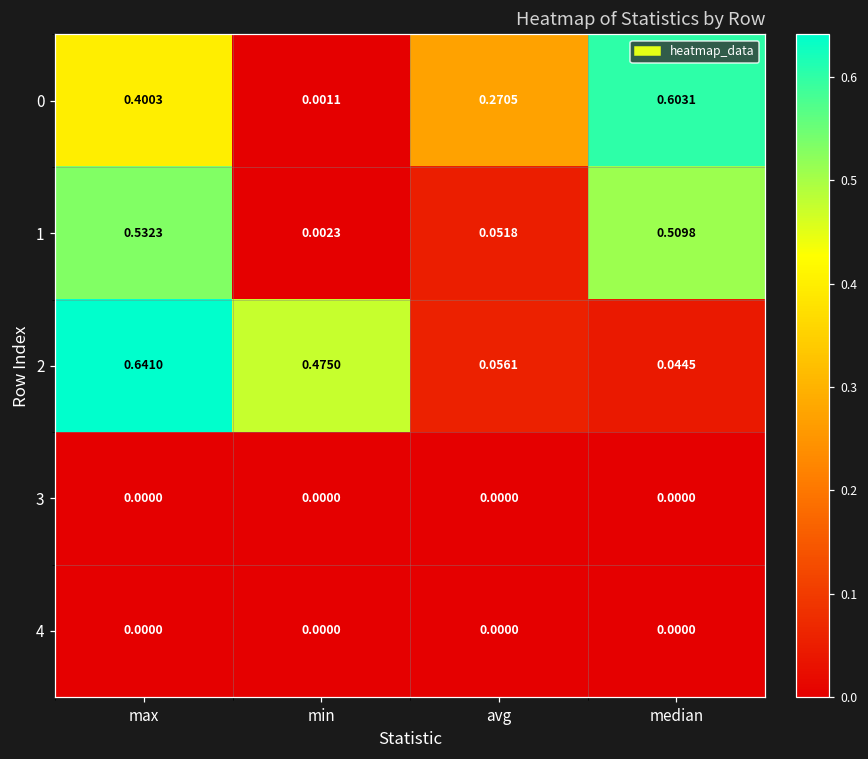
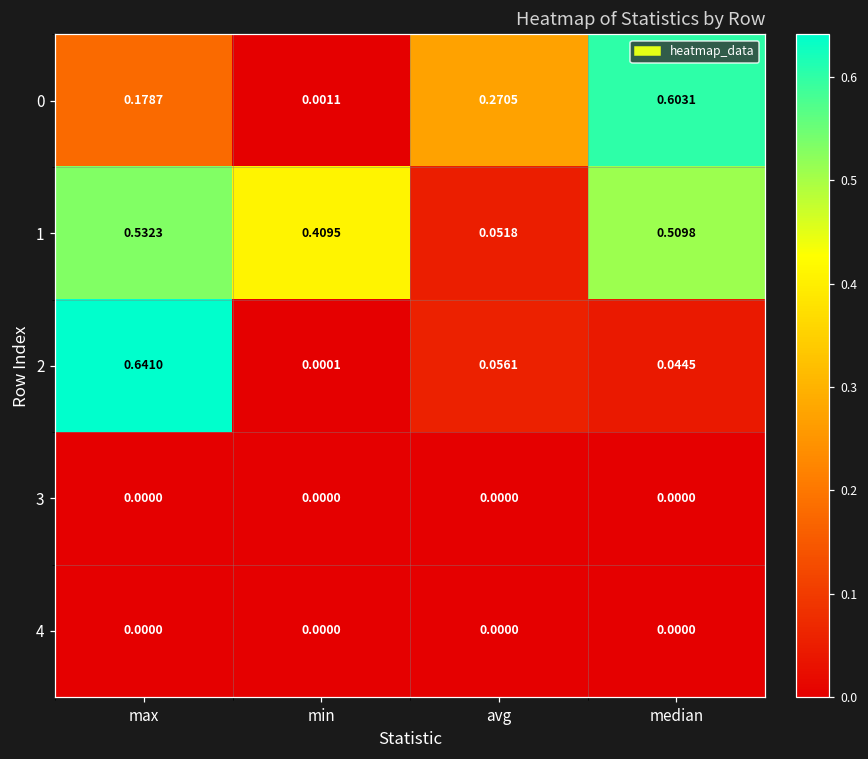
0, max: 0.4003 -> 0.1787
1, min: 0.0023 -> 0.4095
2, min: 0.4750 -> 0.0001
